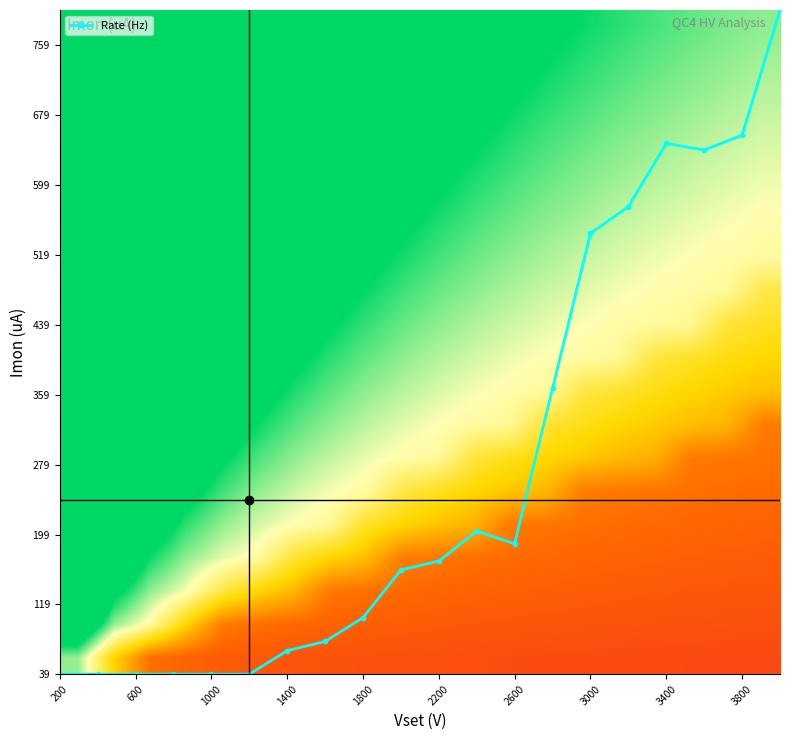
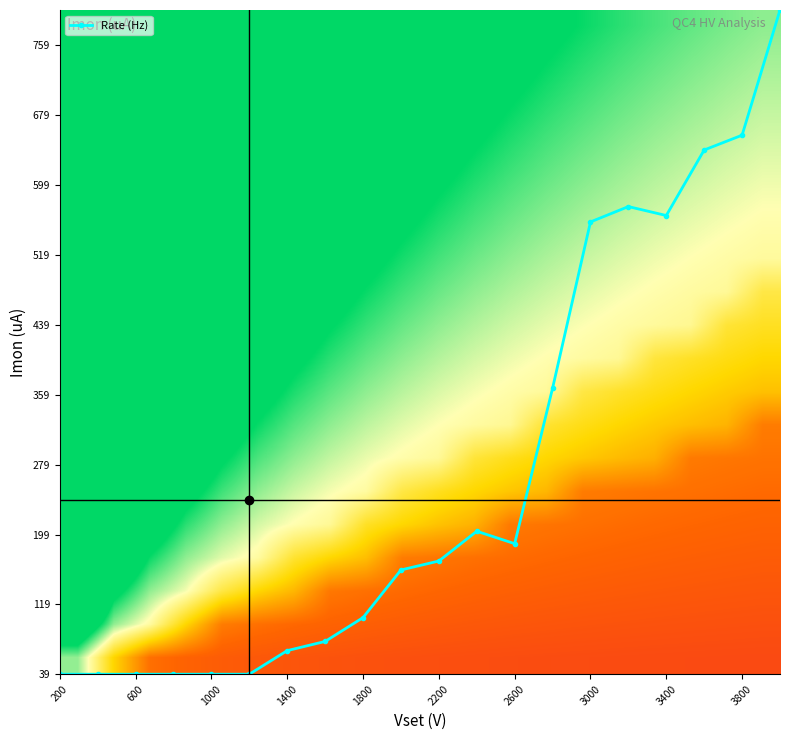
Rate (Hz), 3000: 540 -> 560
Rate (Hz), 3400: 650 -> 560
